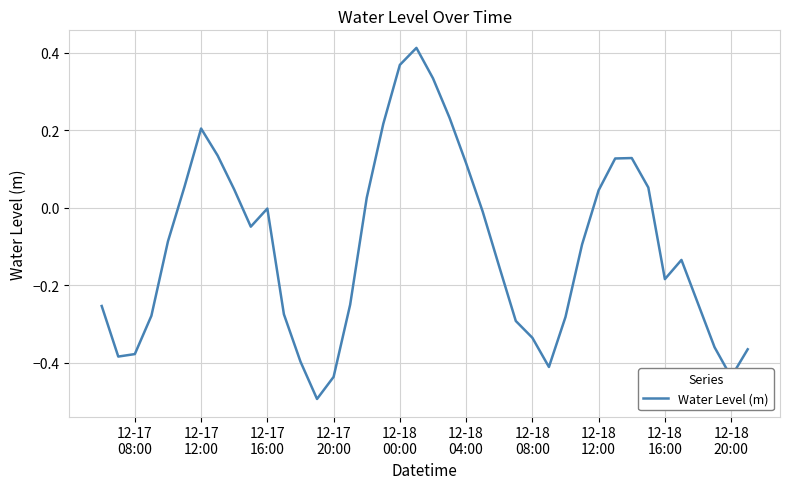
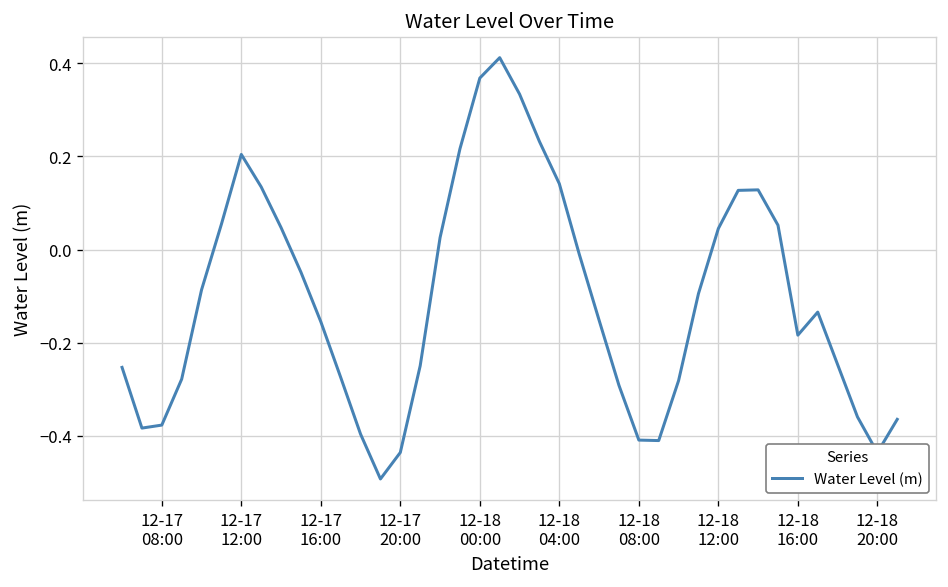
12-17 16:00: 0.00 -> -0.16
12-18 04:00: 0.11 -> 0.14
12-18 08:00: -0.34 -> -0.41
